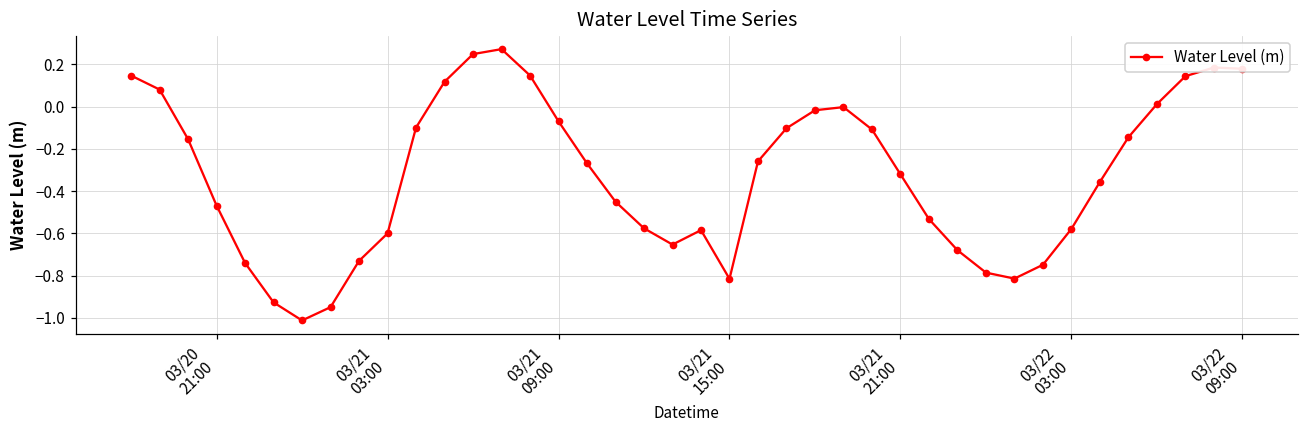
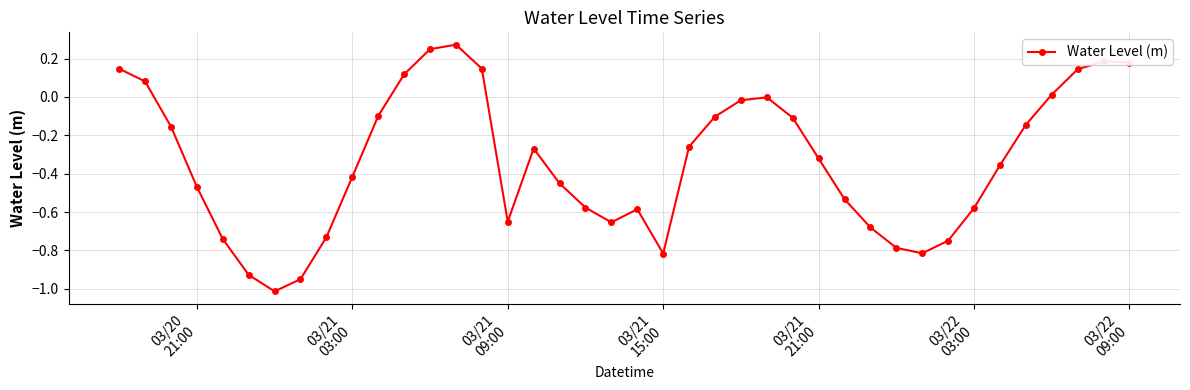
03/21 03:00: -0.60 -> -0.42
03/21 09:00: -0.07 -> -0.65
